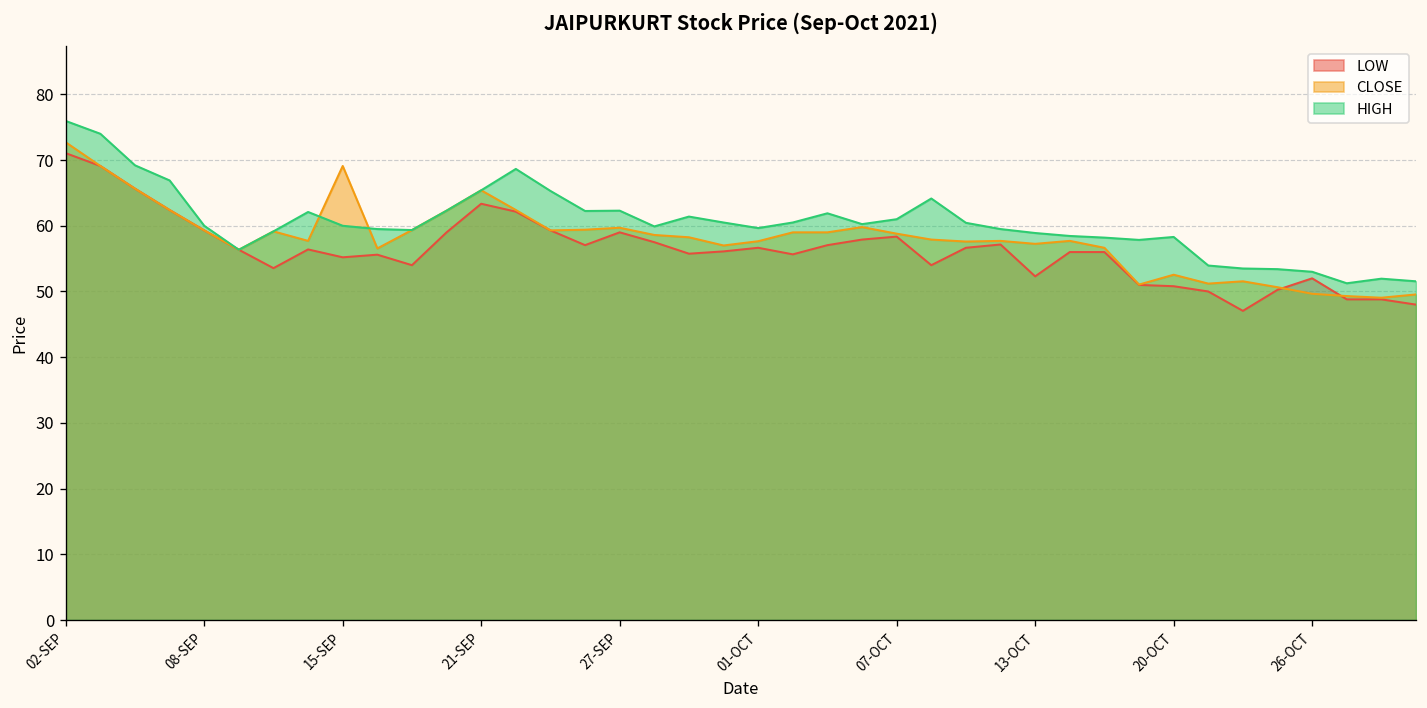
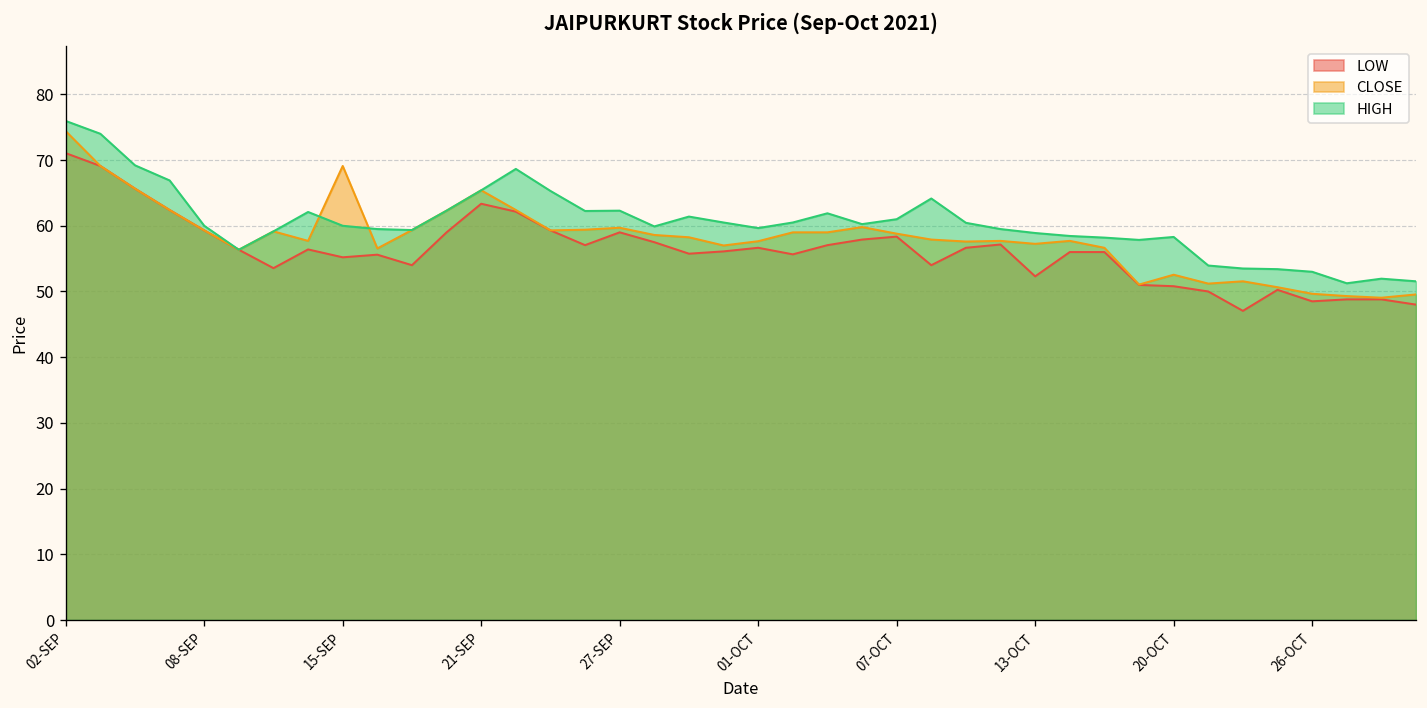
CLOSE, 02-SEP: 73 -> 74
LOW, 26-OCT: 52 -> 49
